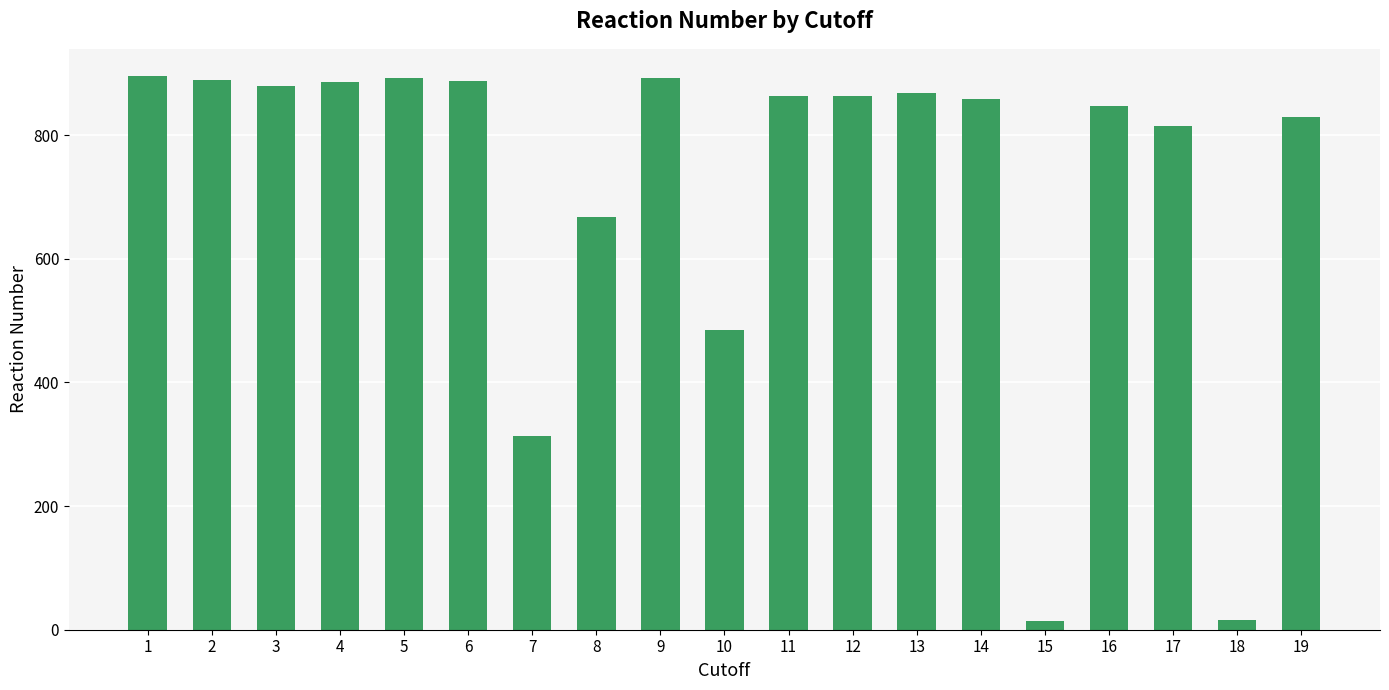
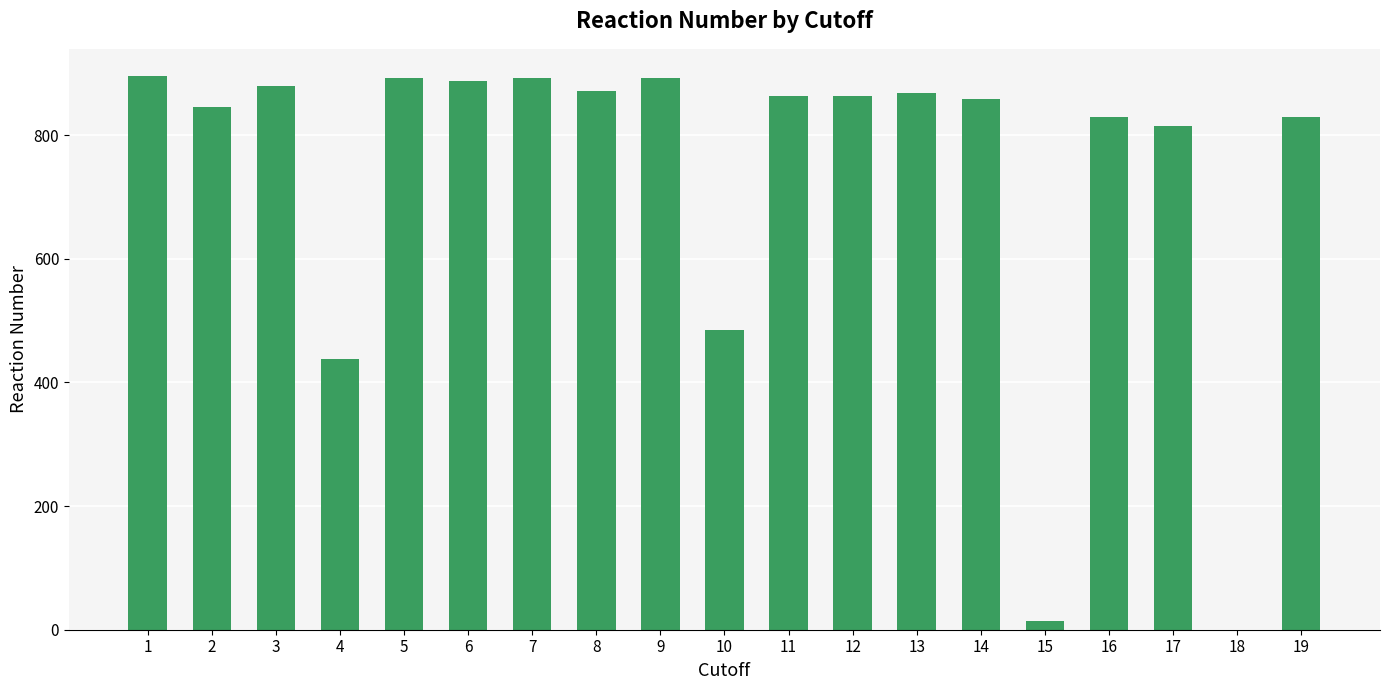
2: 890 -> 850
4: 890 -> 440
7: 310 -> 890
8: 670 -> 870
16: 850 -> 830
18: 20 -> 0
